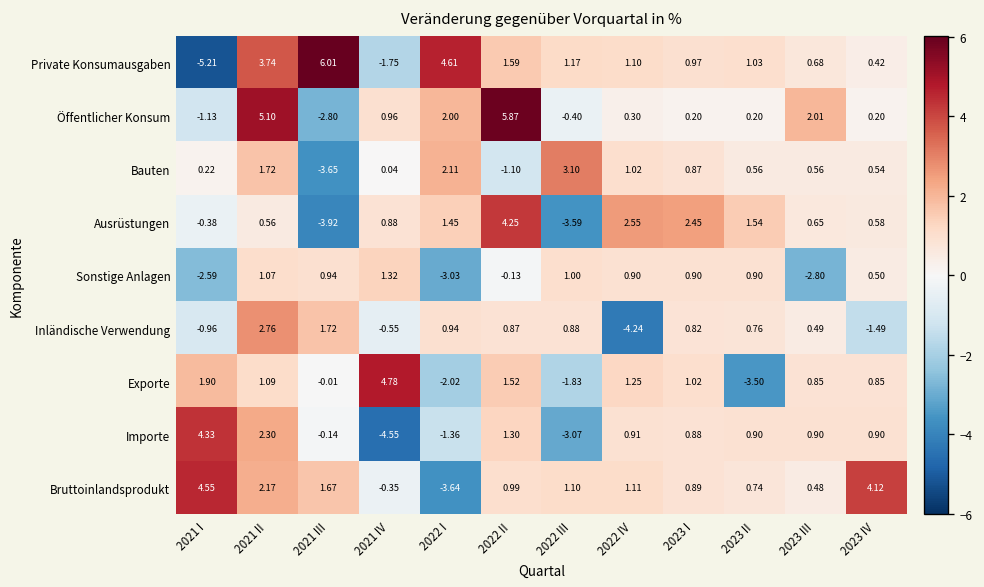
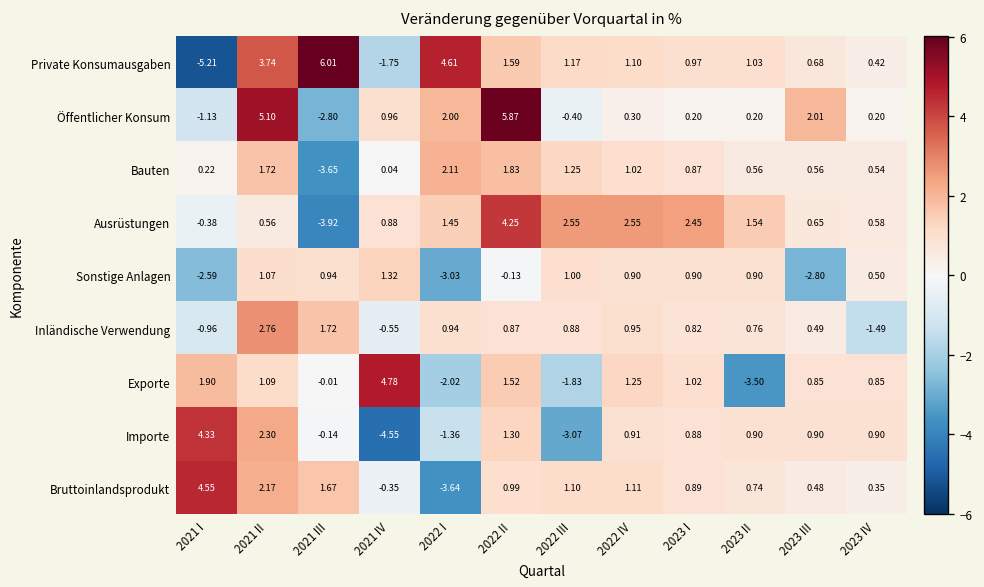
Bauten, 2022 II: -1.10 -> 1.83
Bauten, 2022 III: 3.10 -> 1.25
Ausrüstungen, 2022 III: -3.59 -> 2.55
Inländische Verwendung, 2022 IV: -4.24 -> 0.95
Bruttoinlandsprodukt, 2023 IV: 4.12 -> 0.35
